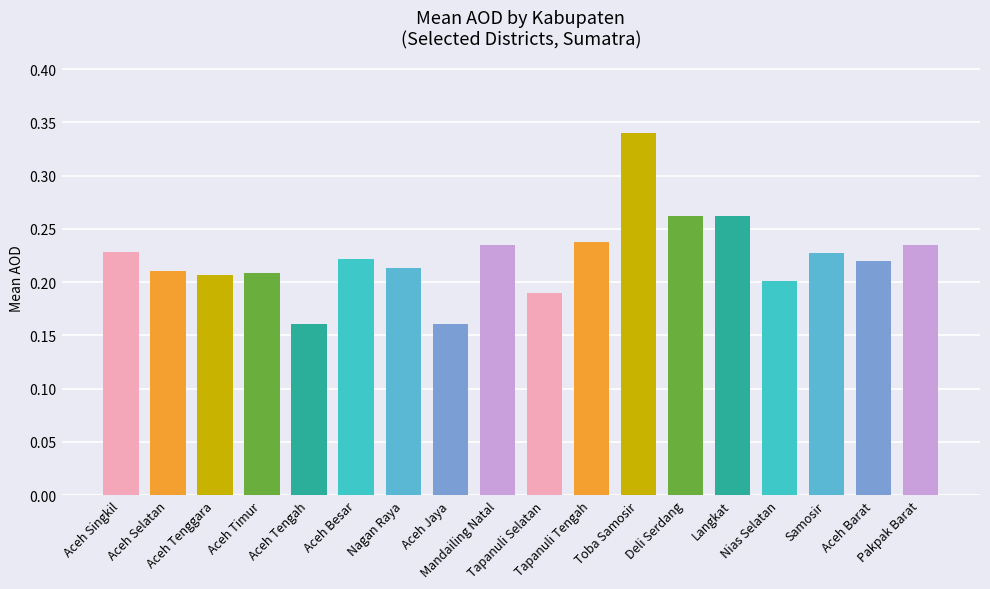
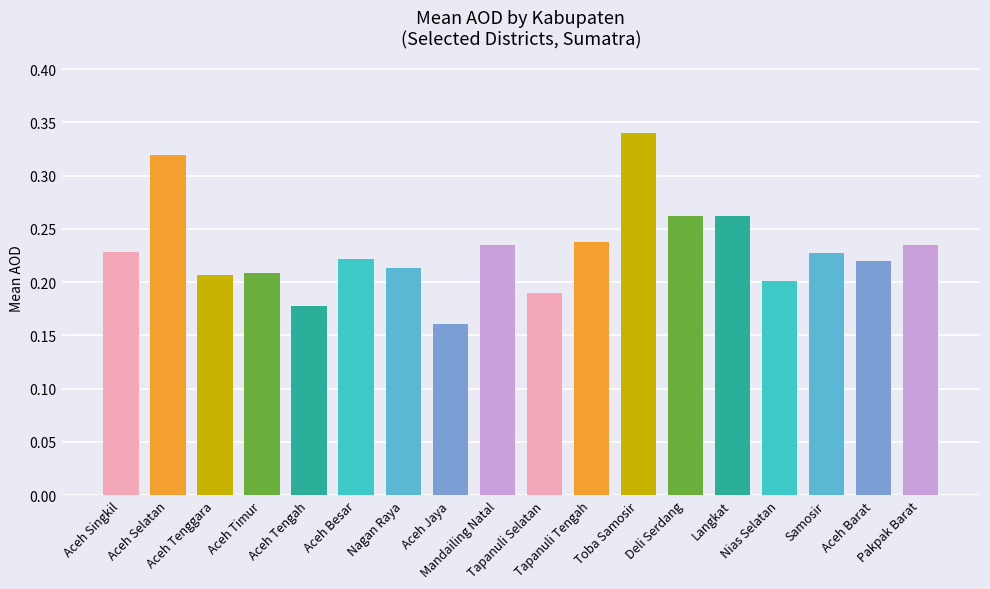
Aceh Selatan: 0.211 -> 0.319
Aceh Tengah: 0.161 -> 0.178
